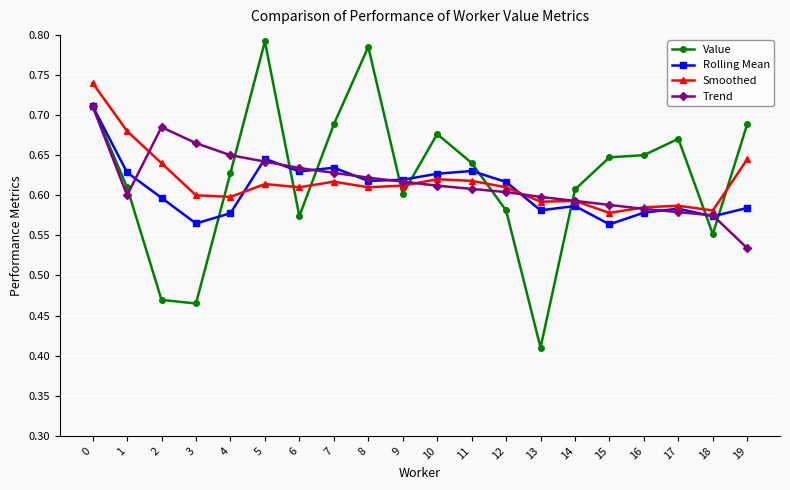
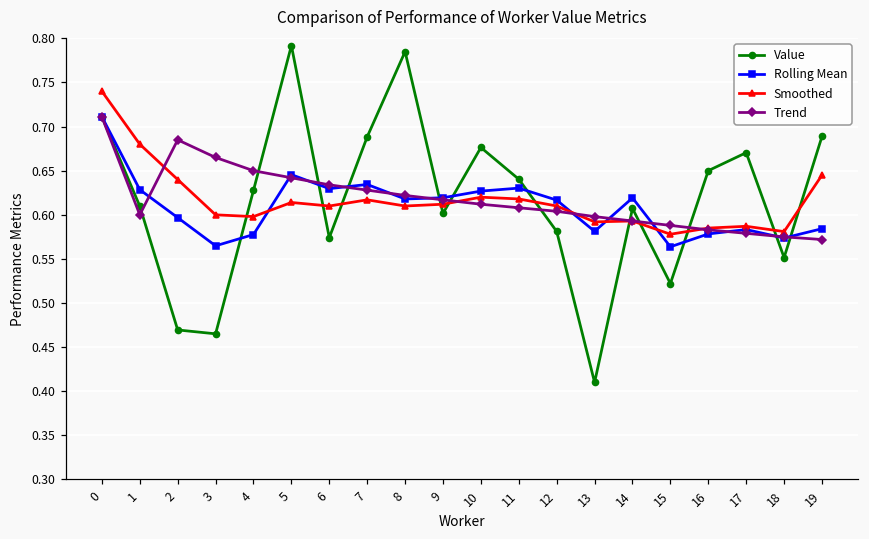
Rolling Mean, 14: 0.59 -> 0.62
Value, 15: 0.65 -> 0.52
Trend, 19: 0.53 -> 0.57
